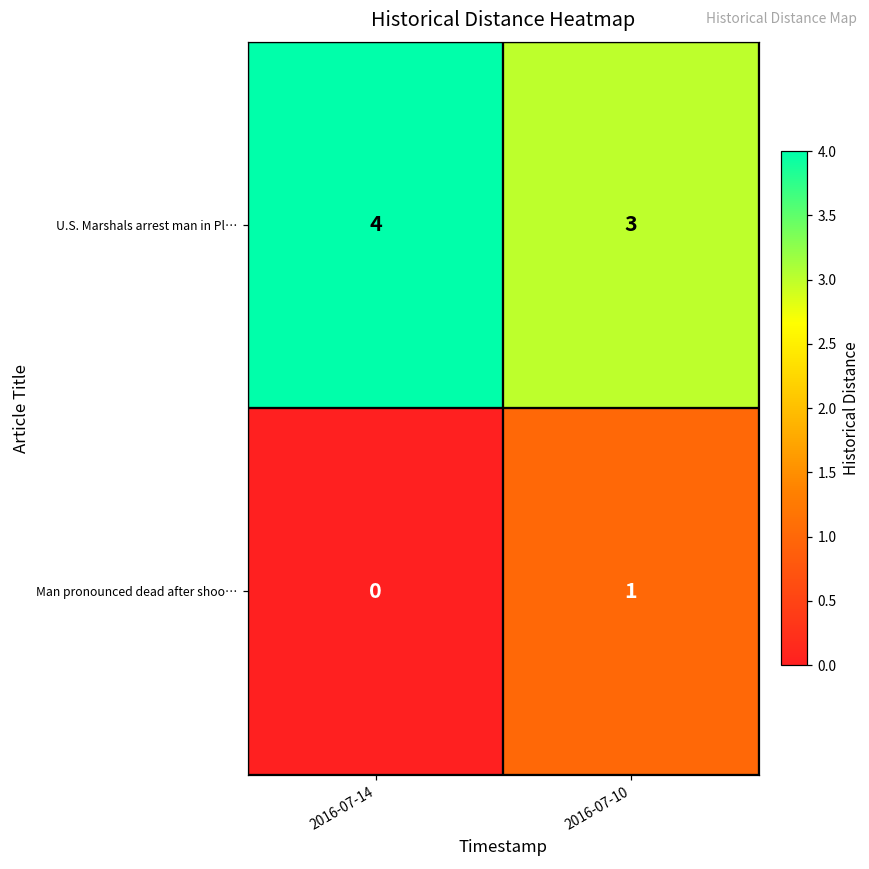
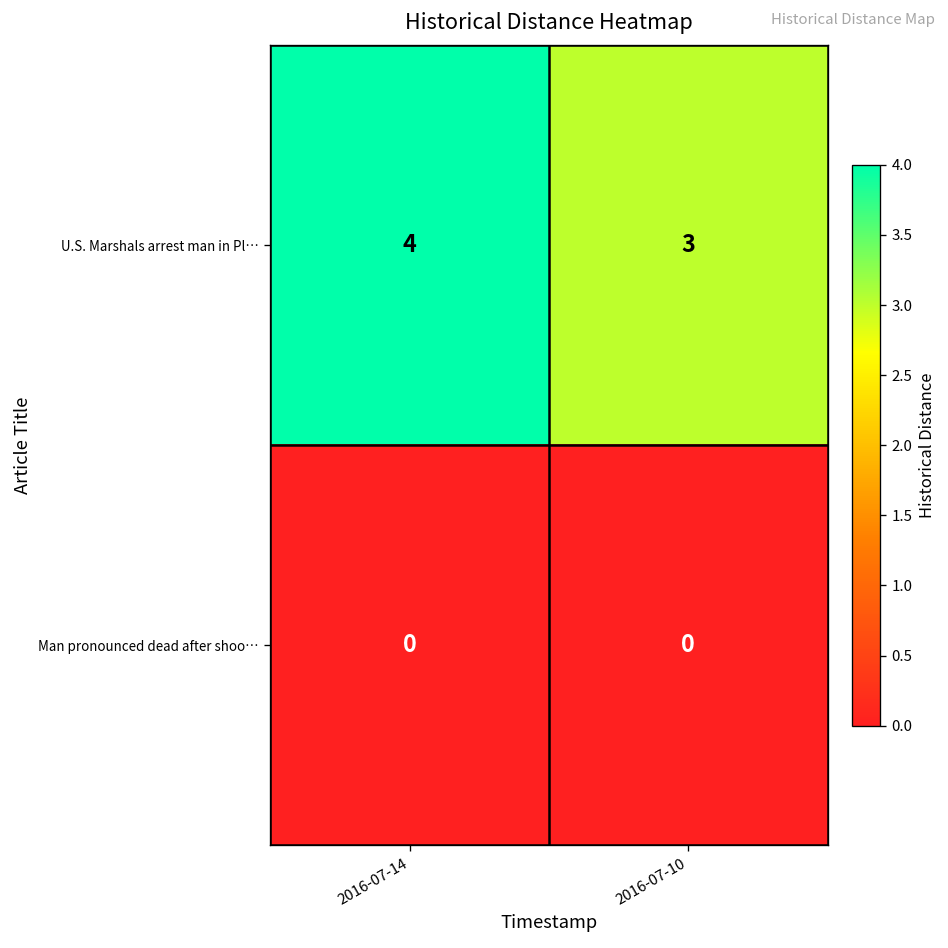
Man pronounced dead after shoo…, 2016-07-10: 1 -> 0
